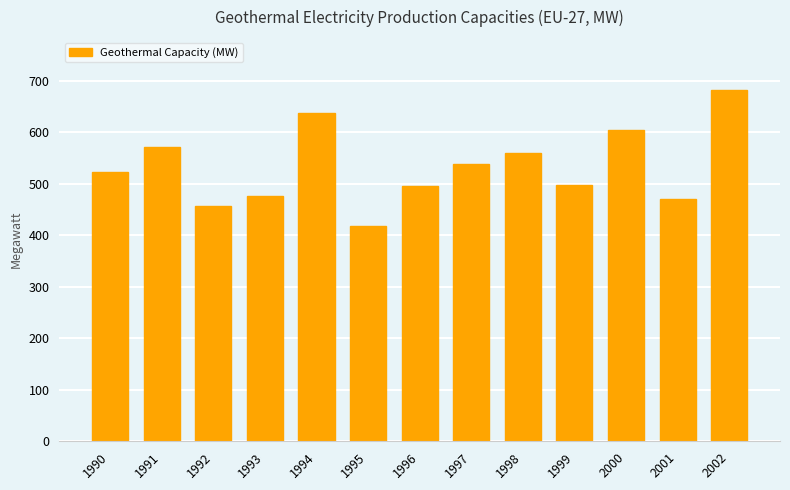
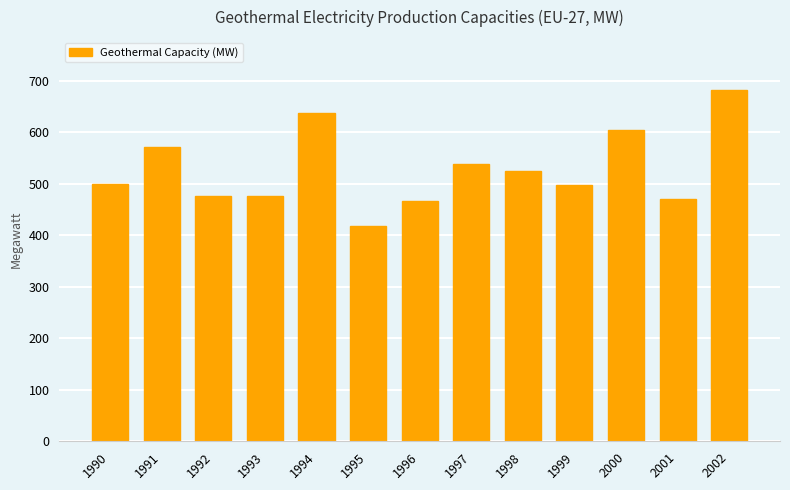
1990: 520 -> 500
1992: 460 -> 480
1996: 500 -> 470
1998: 560 -> 530
